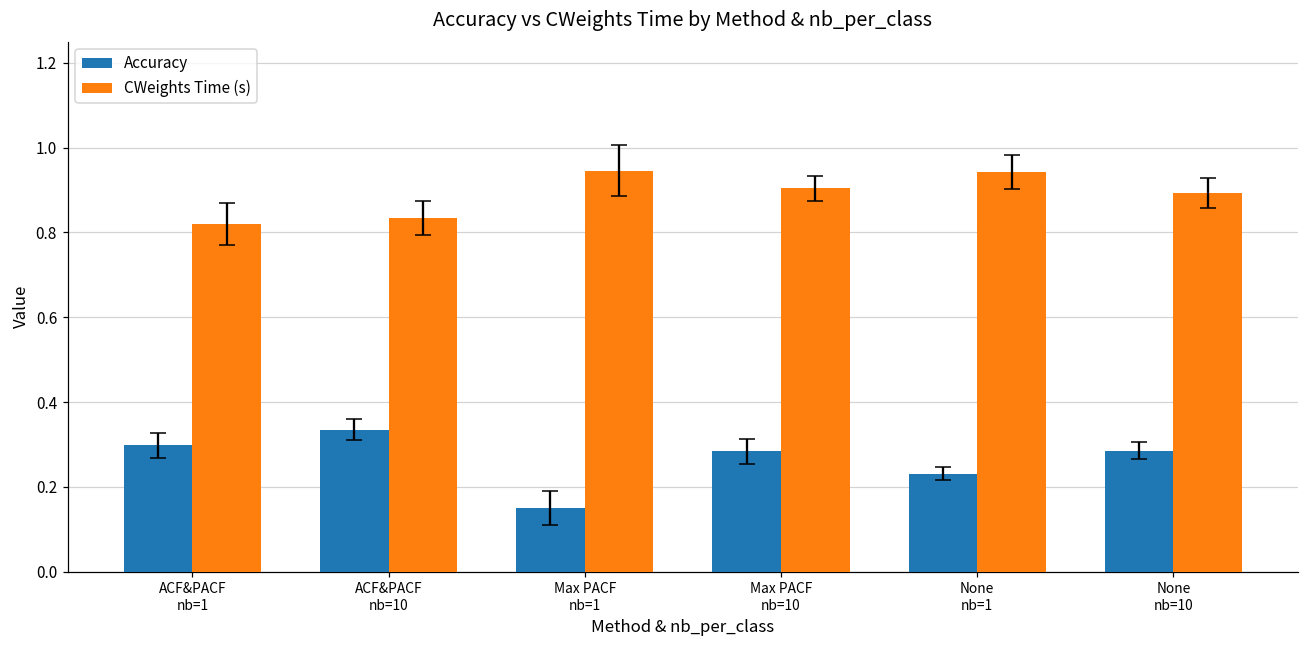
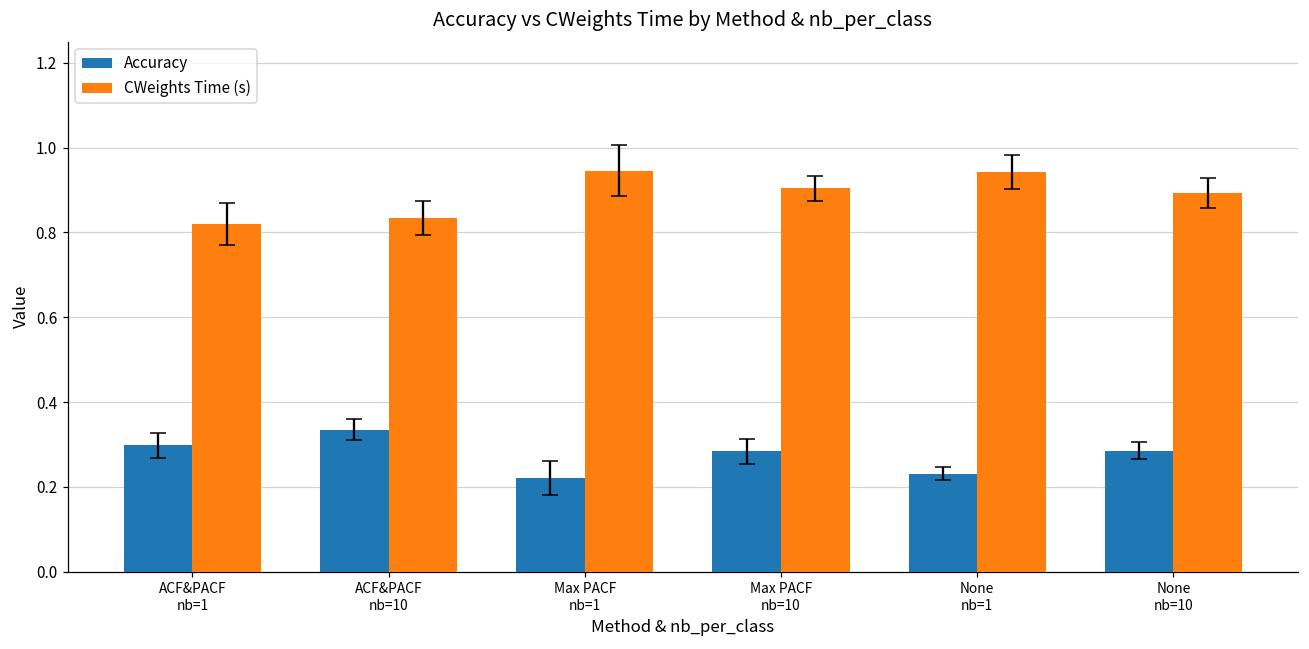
Accuracy, Max PACF nb=1: 0.15 -> 0.22
